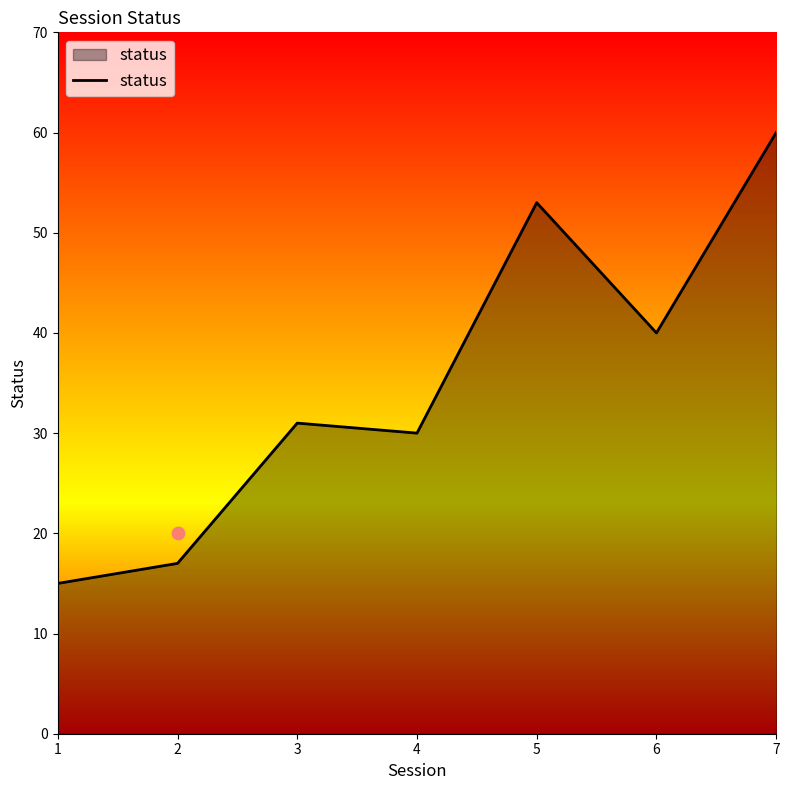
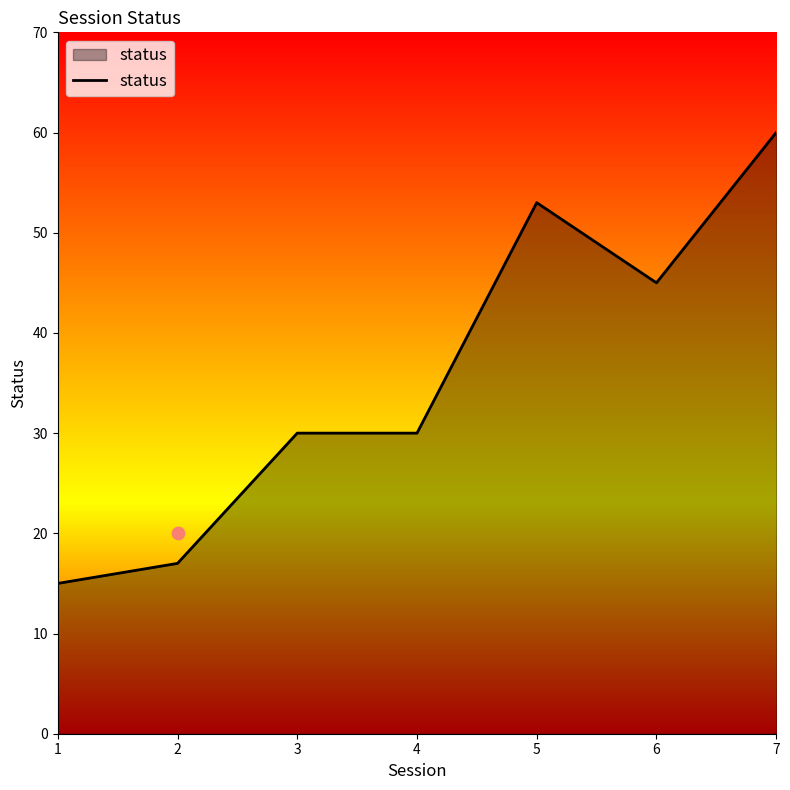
status, 3: 31 -> 30
status, 6: 40 -> 45
